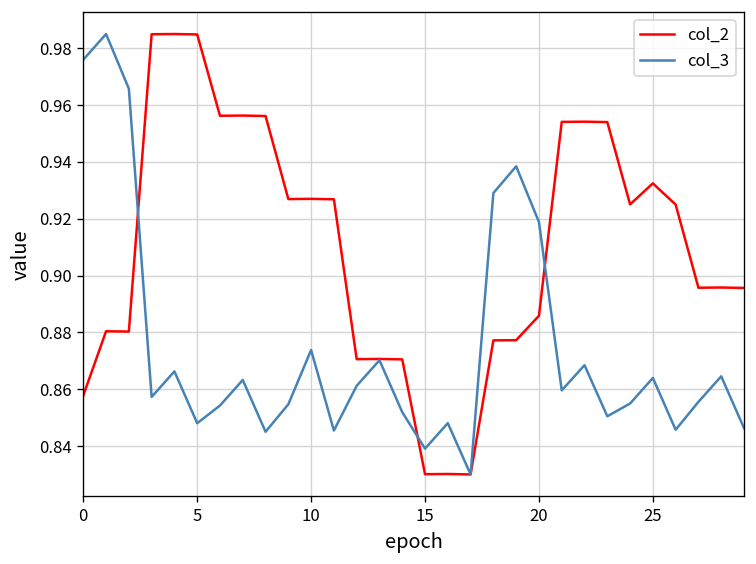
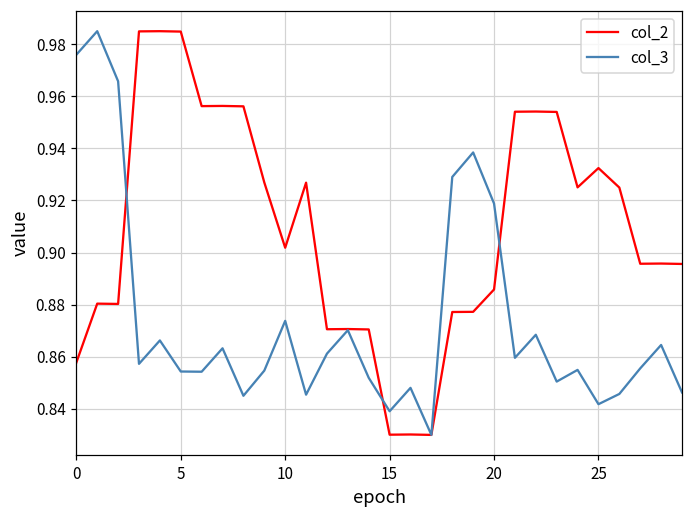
col_3, 5: 0.848 -> 0.854
col_2, 10: 0.927 -> 0.902
col_3, 25: 0.864 -> 0.842
